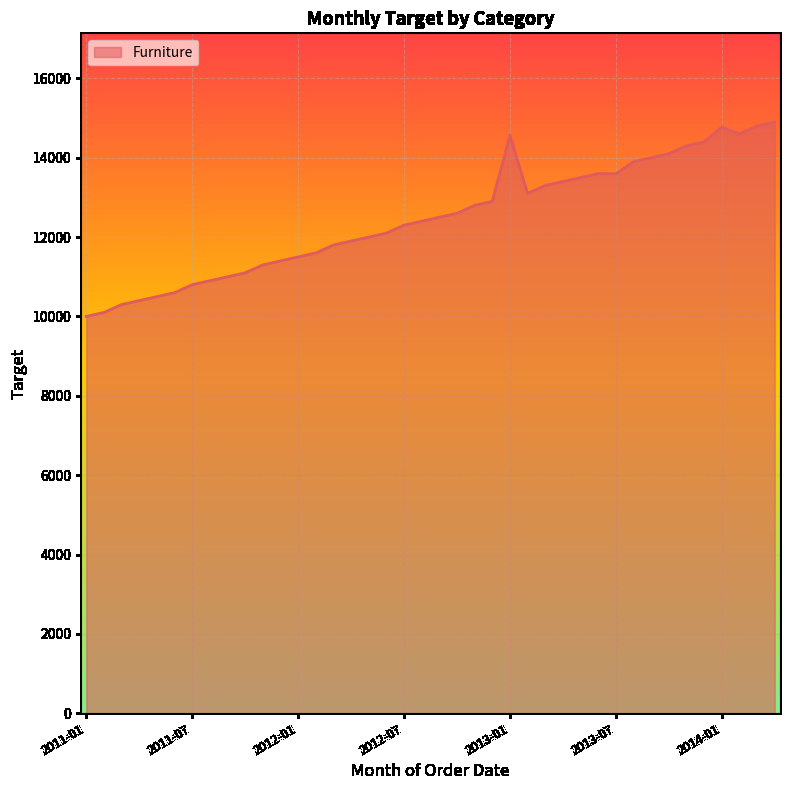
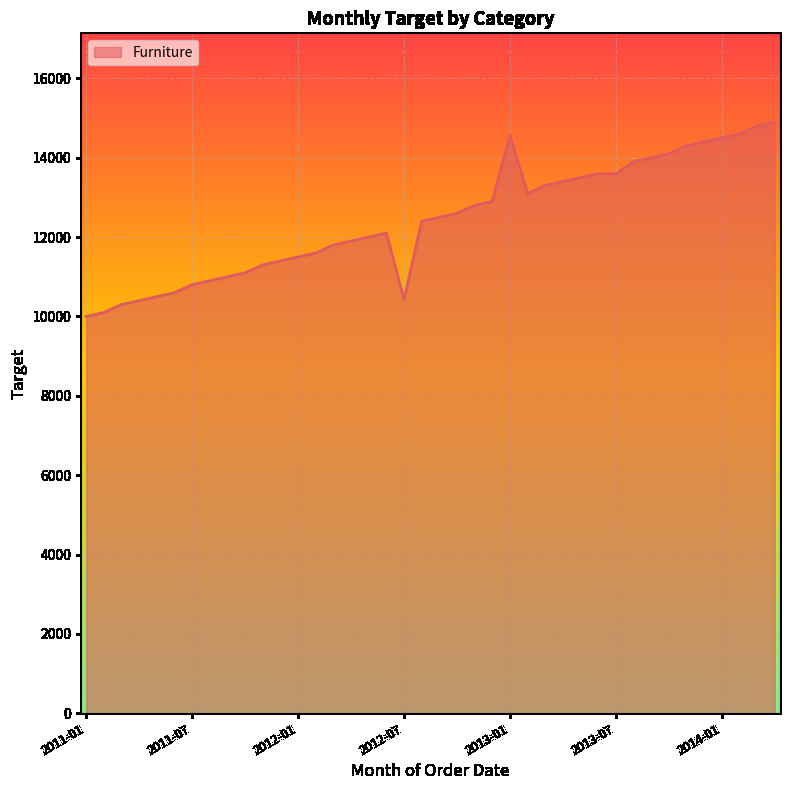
2012-07: 12300 -> 10400
2014-01: 14800 -> 14500
